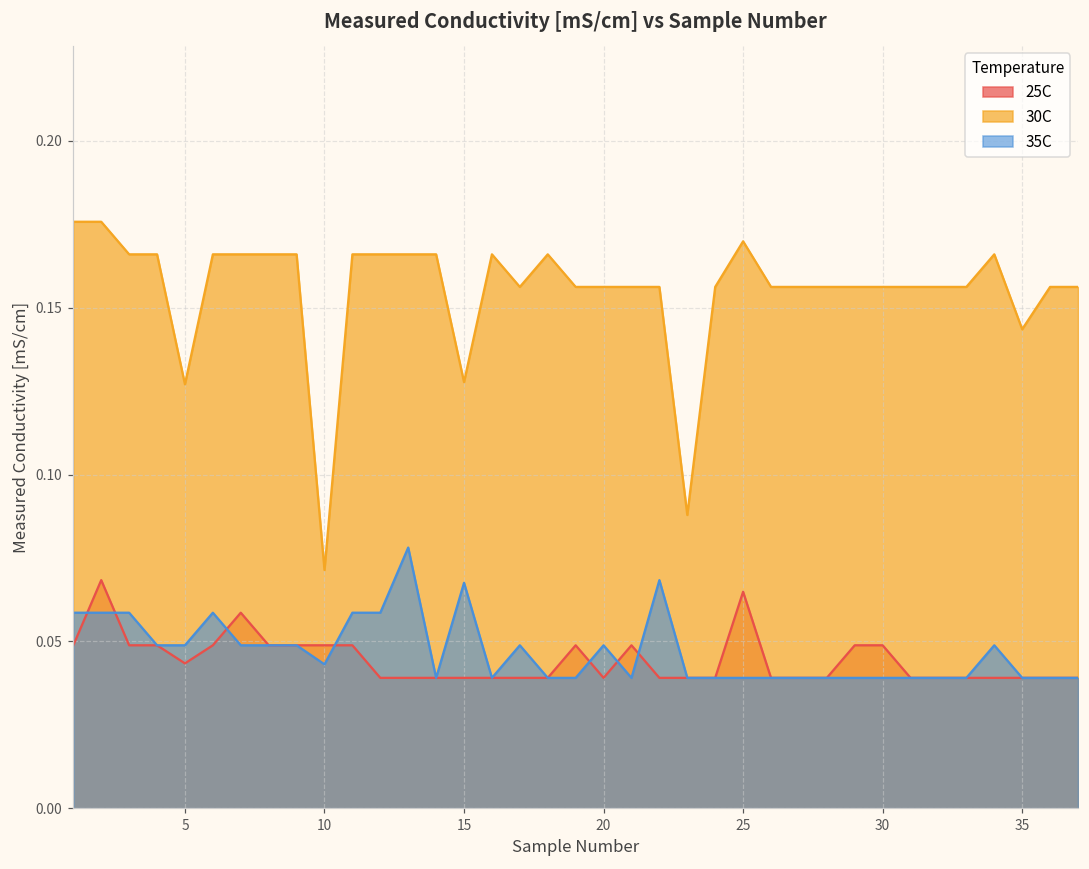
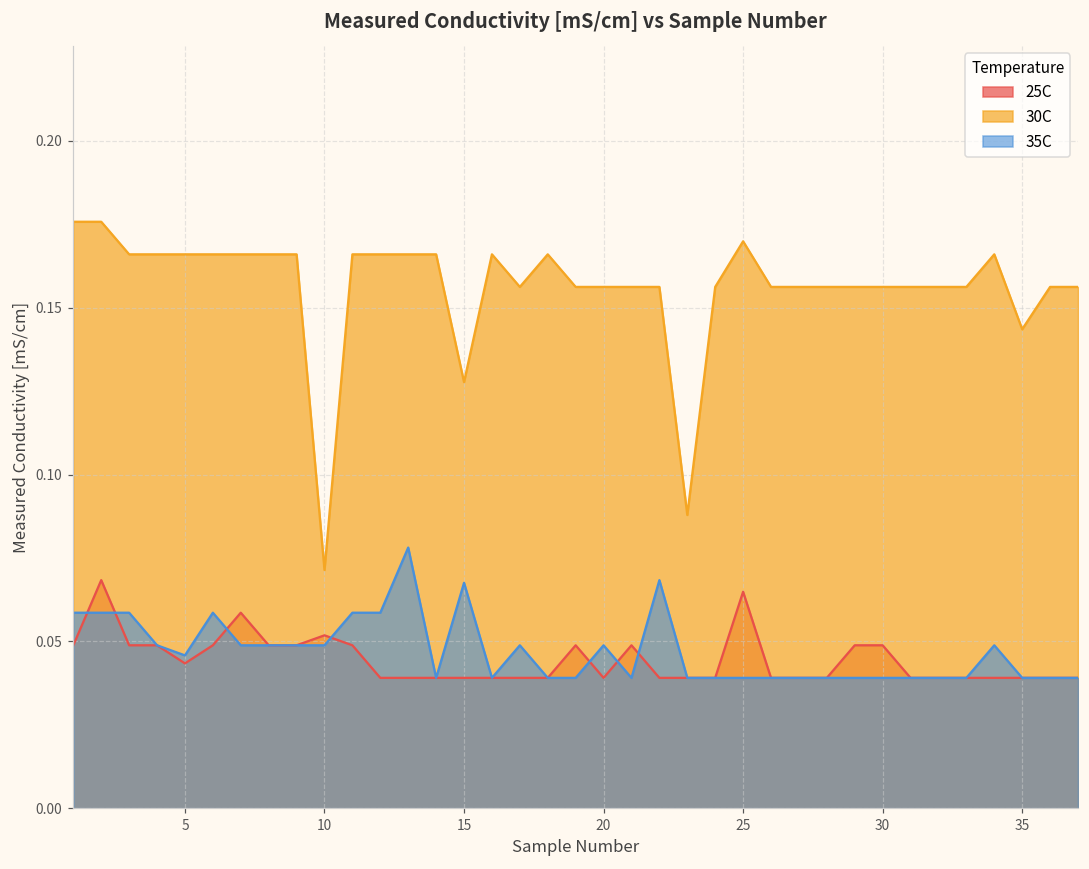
30C, 5: 0.127 -> 0.166
35C, 5: 0.049 -> 0.046
25C, 10: 0.049 -> 0.052
35C, 10: 0.043 -> 0.049
